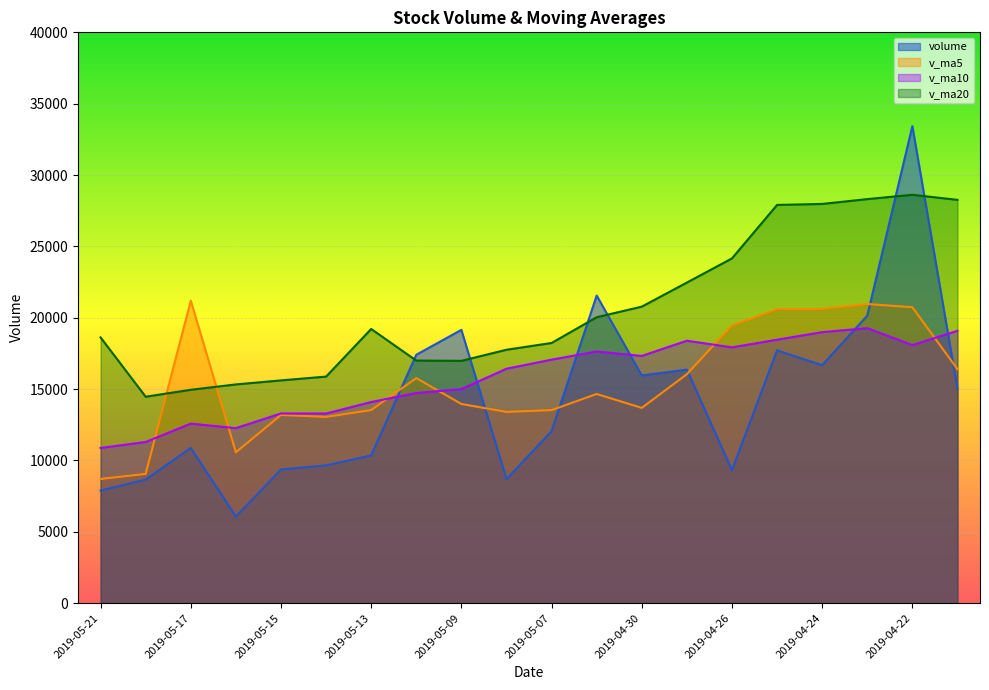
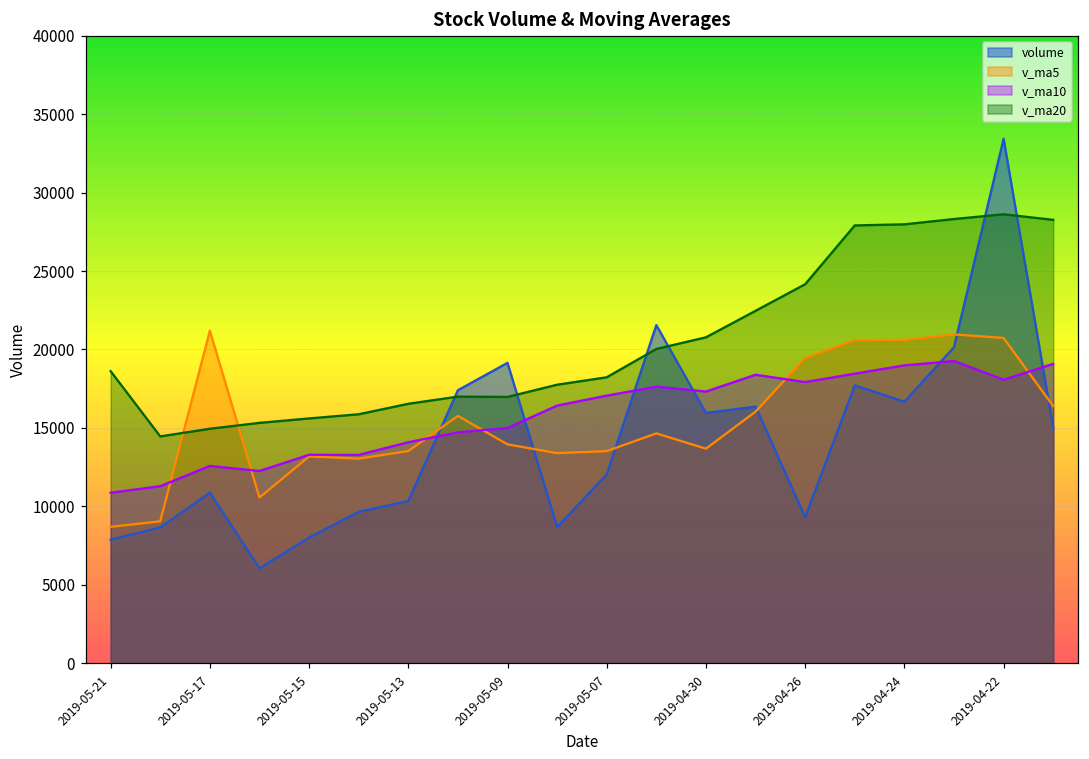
volume, 2019-05-15: 9400 -> 8000
v_ma20, 2019-05-13: 19200 -> 16500
